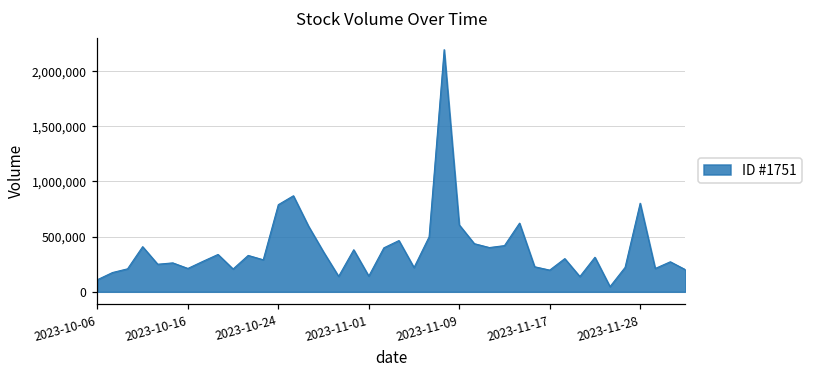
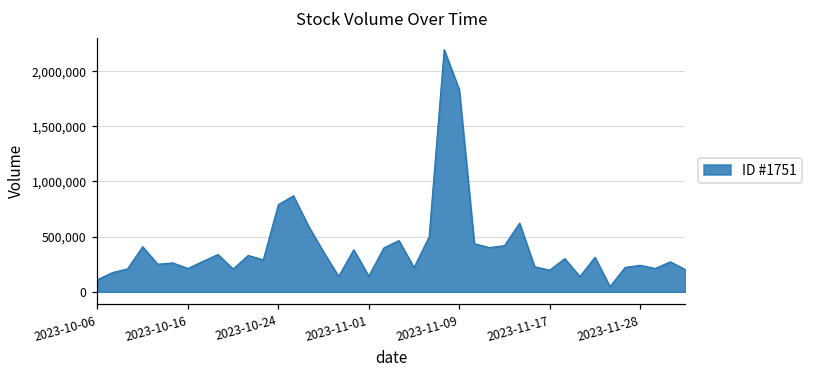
2023-11-09: 610,000 -> 1,830,000
2023-11-28: 800,000 -> 240,000
